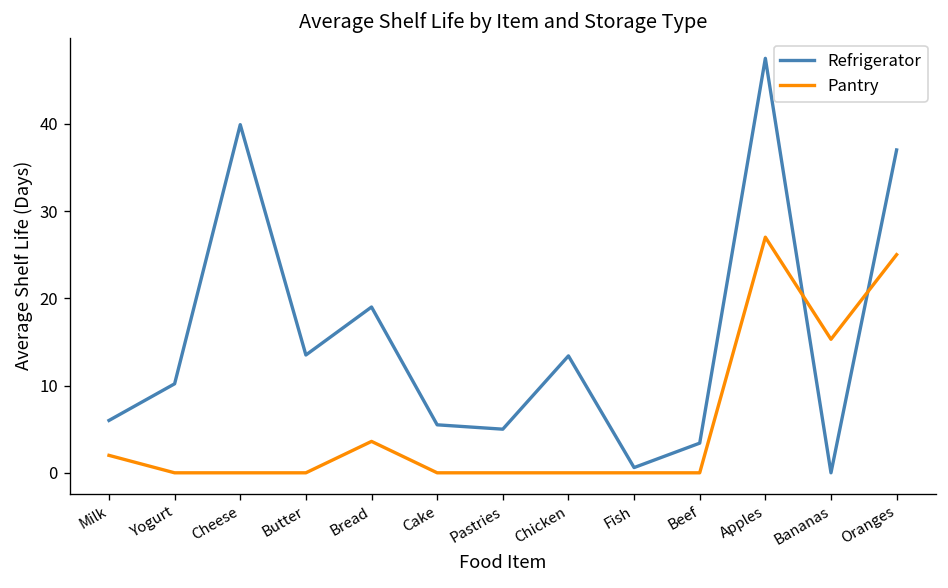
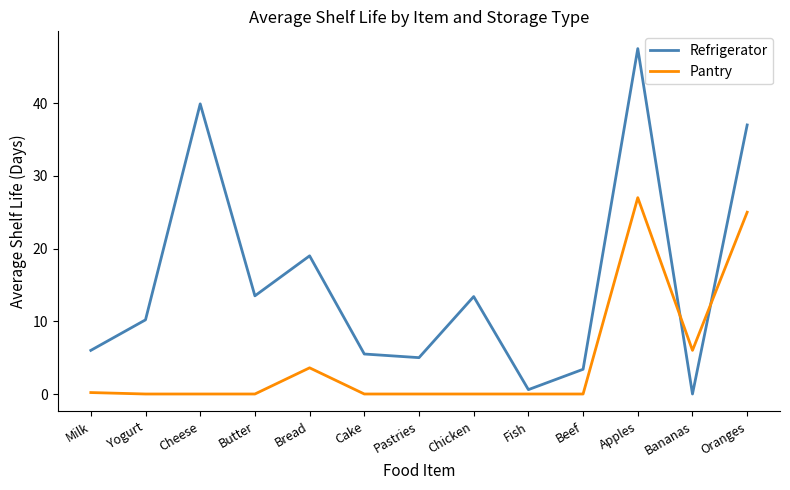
Pantry, Milk: 2 -> 0
Pantry, Bananas: 15 -> 6
